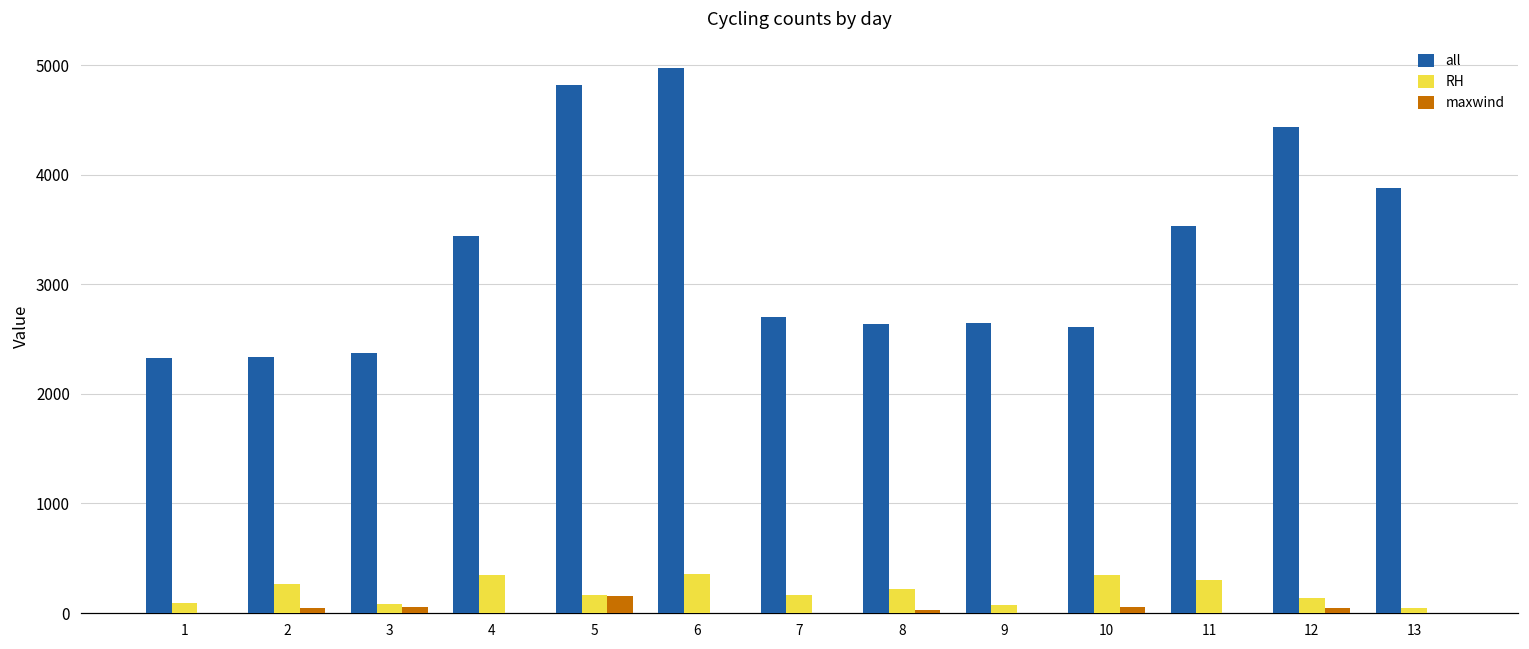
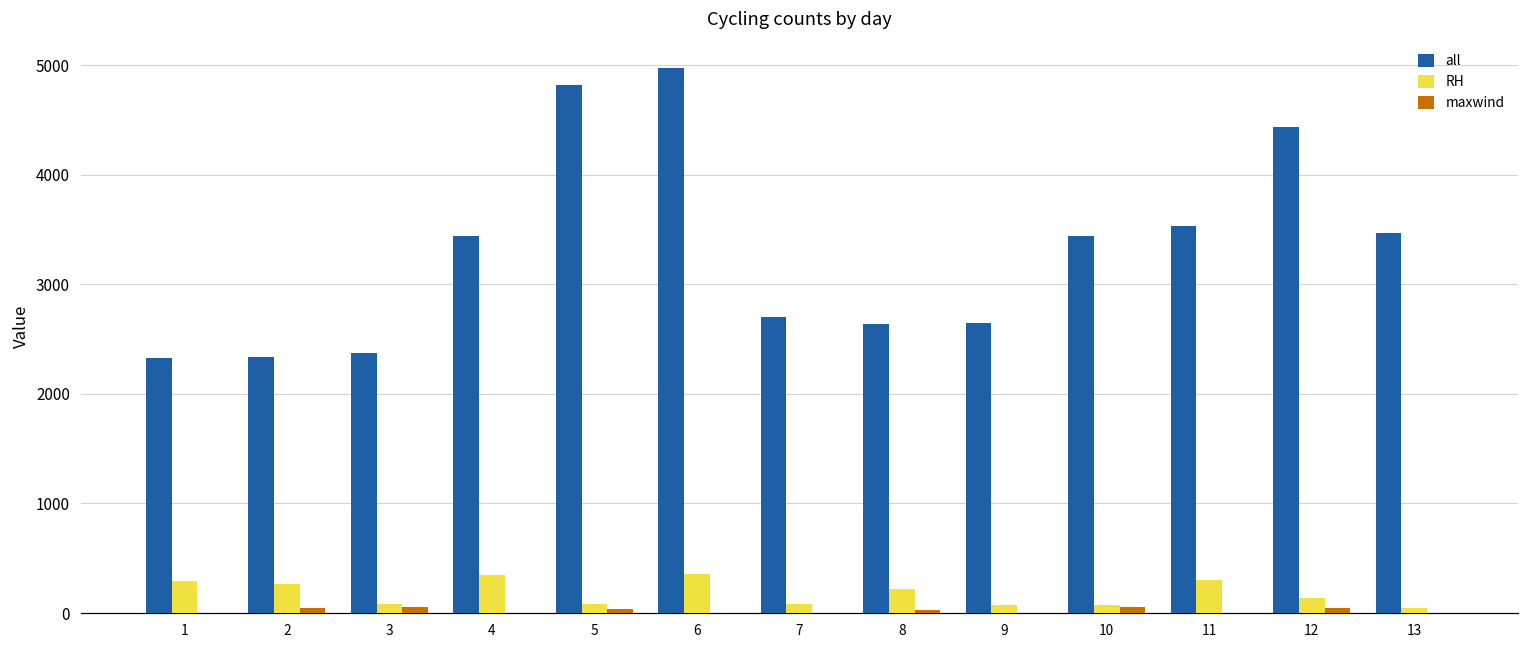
RH, 1: 100 -> 300
RH, 5: 200 -> 100
maxwind, 5: 200 -> 0
RH, 7: 200 -> 100
all, 10: 2600 -> 3400
RH, 10: 400 -> 100
all, 13: 3900 -> 3500
